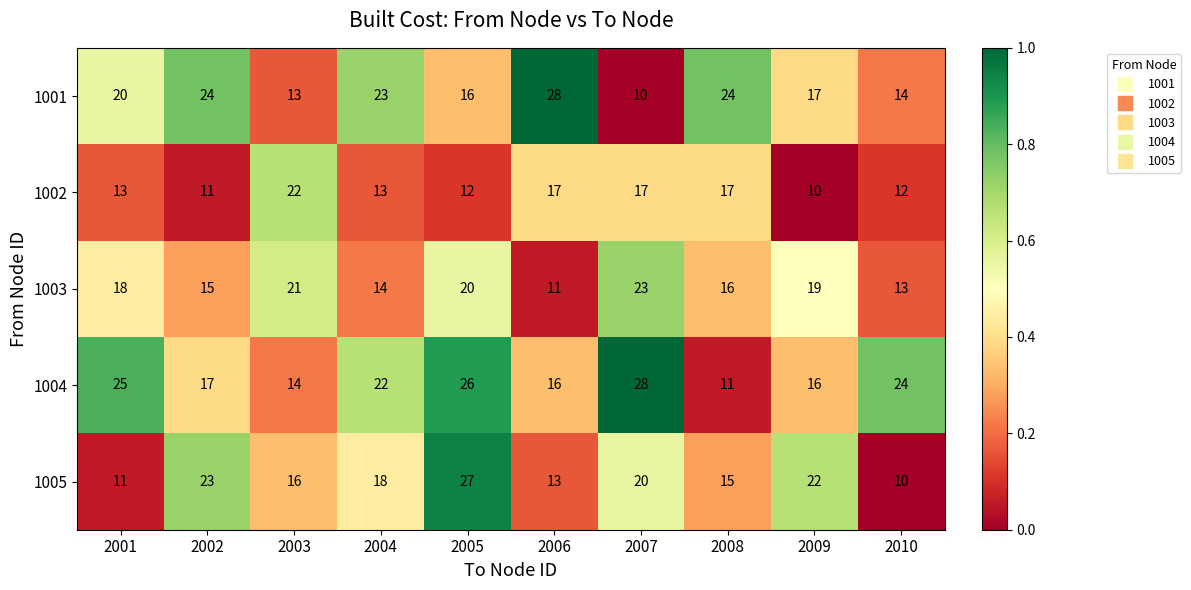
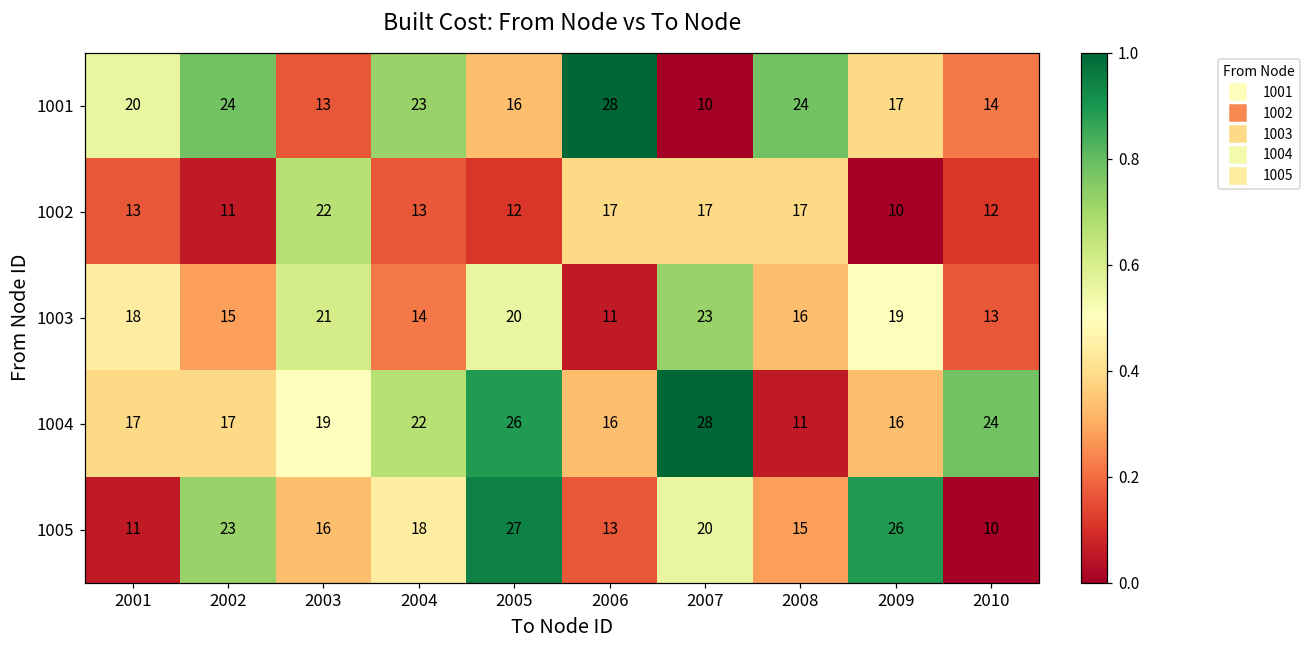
1004, 2001: 25 -> 17
1004, 2003: 14 -> 19
1005, 2009: 22 -> 26
